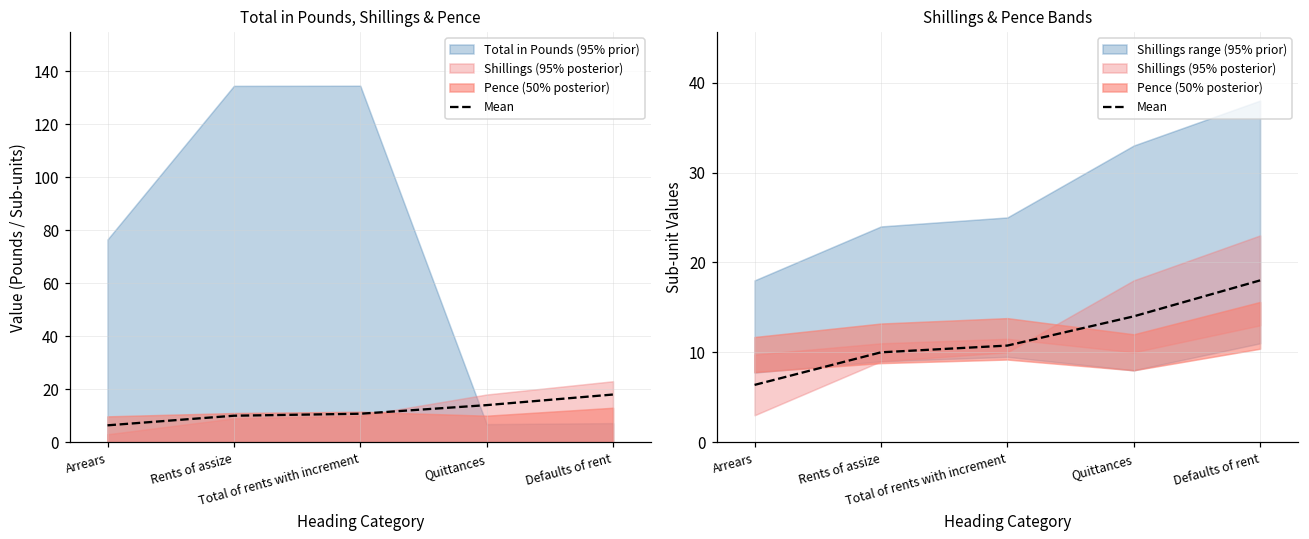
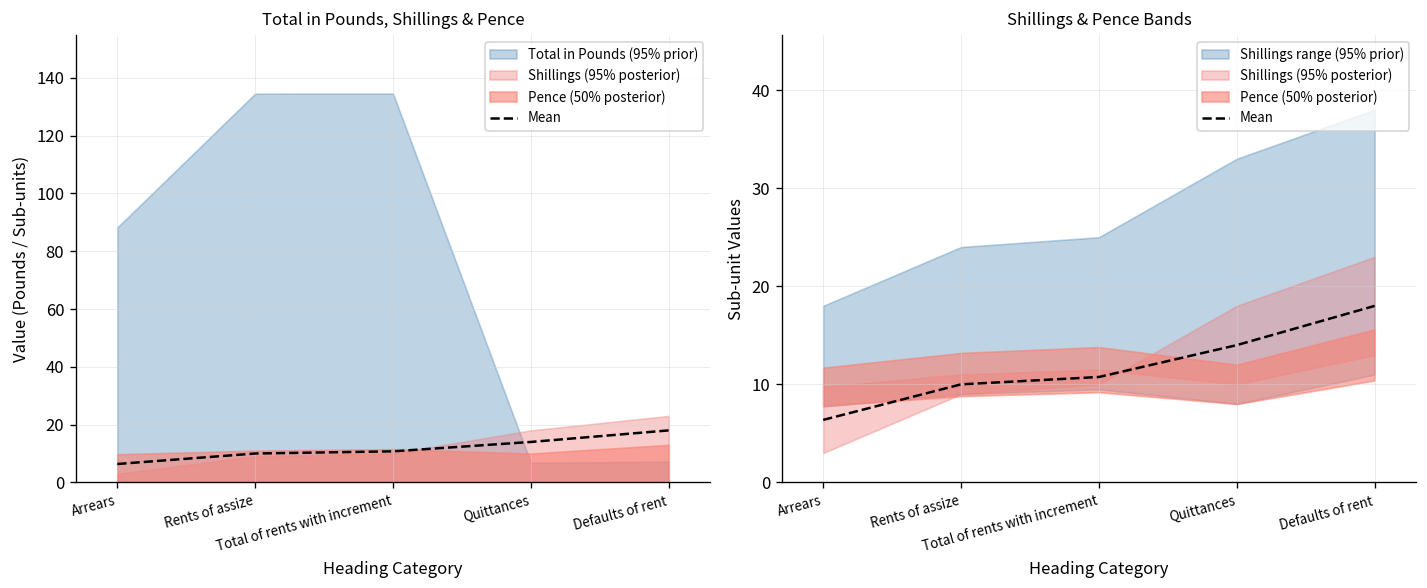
Total in Pounds, Shillings & Pence, Total in Pounds (95% prior), Arrears: 77 -> 88
